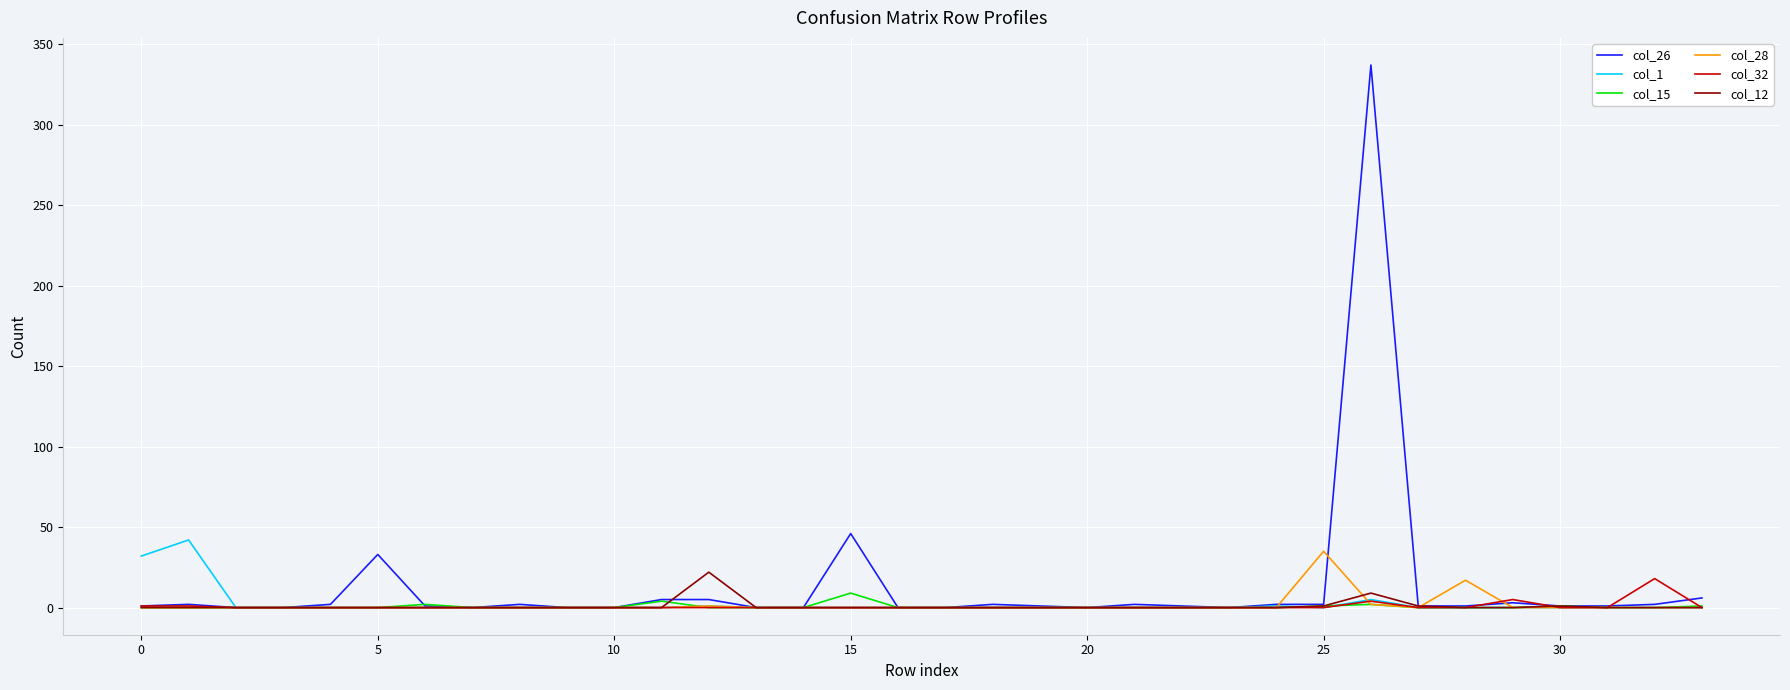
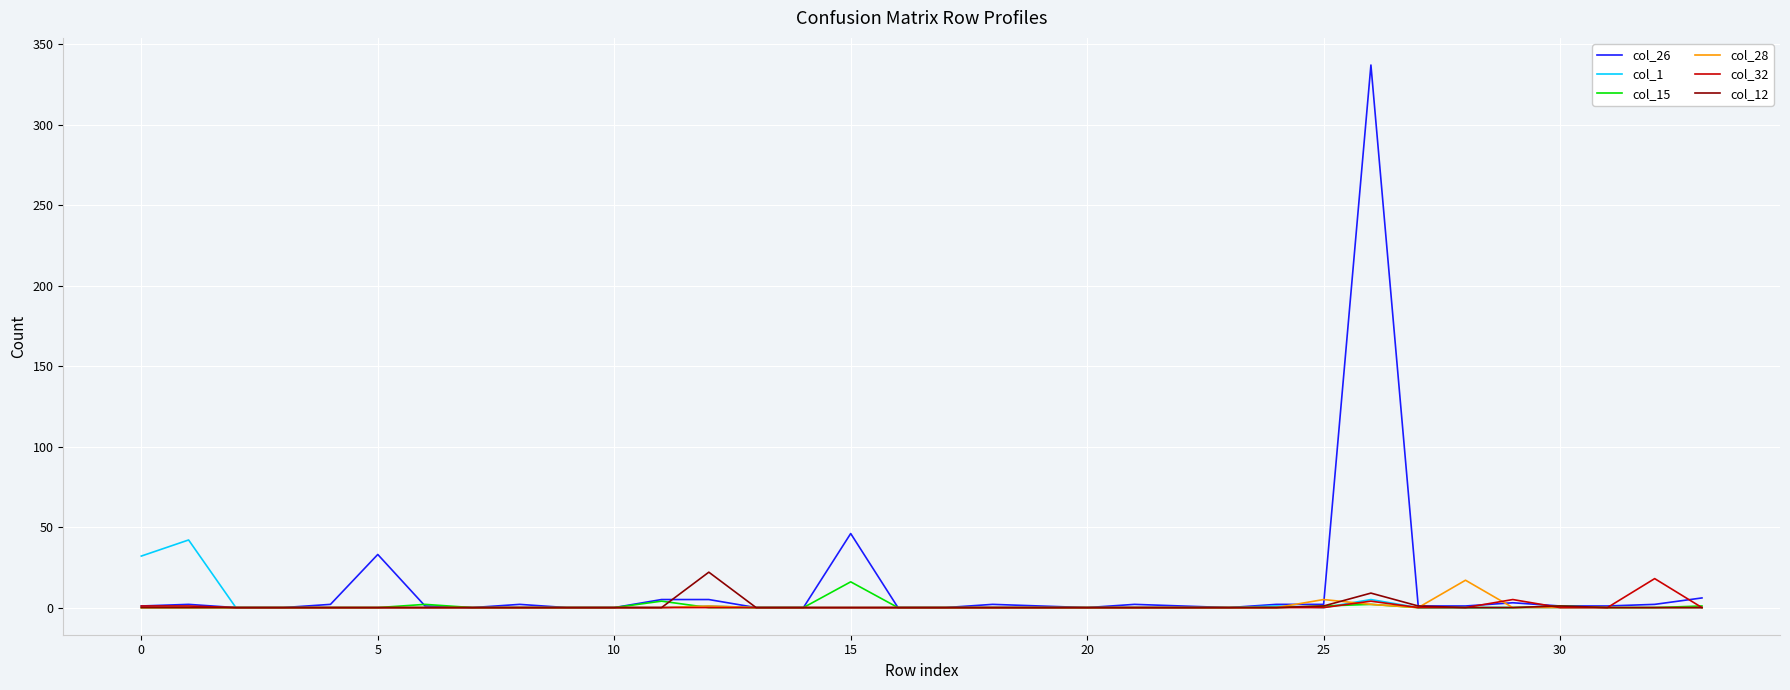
col_15, 15: 9 -> 16
col_28, 25: 35 -> 5
